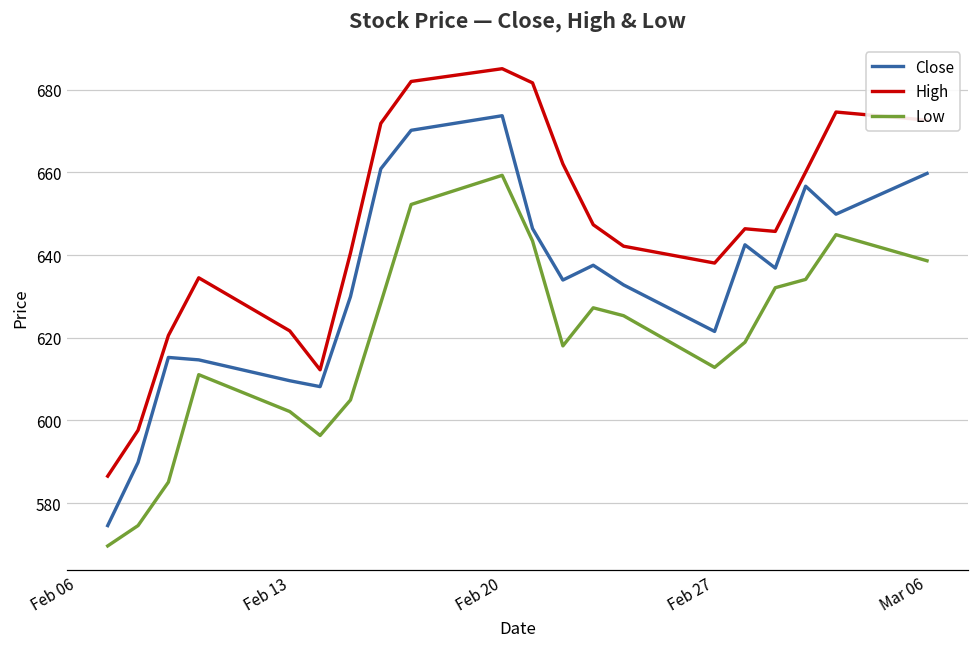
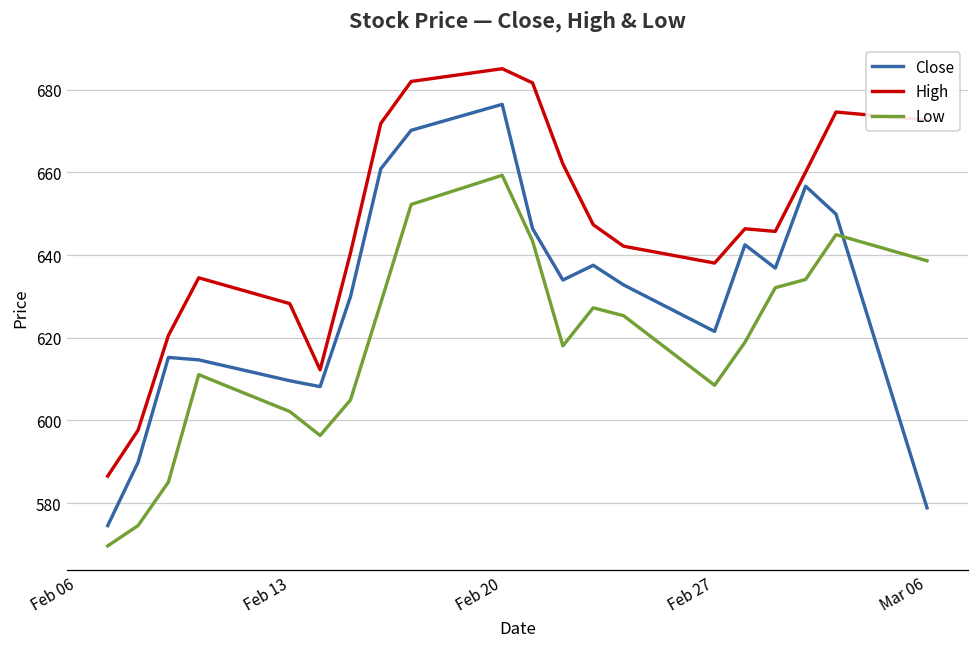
High, Feb 13: 622 -> 628
Close, Feb 20: 674 -> 676
Low, Feb 27: 613 -> 609
Close, Mar 06: 660 -> 579
